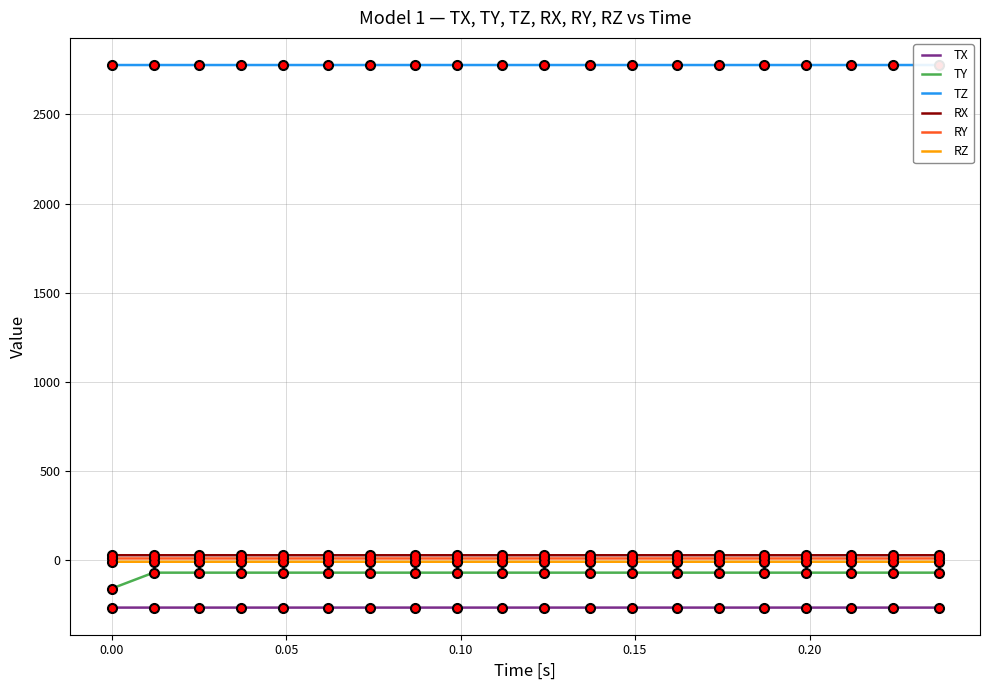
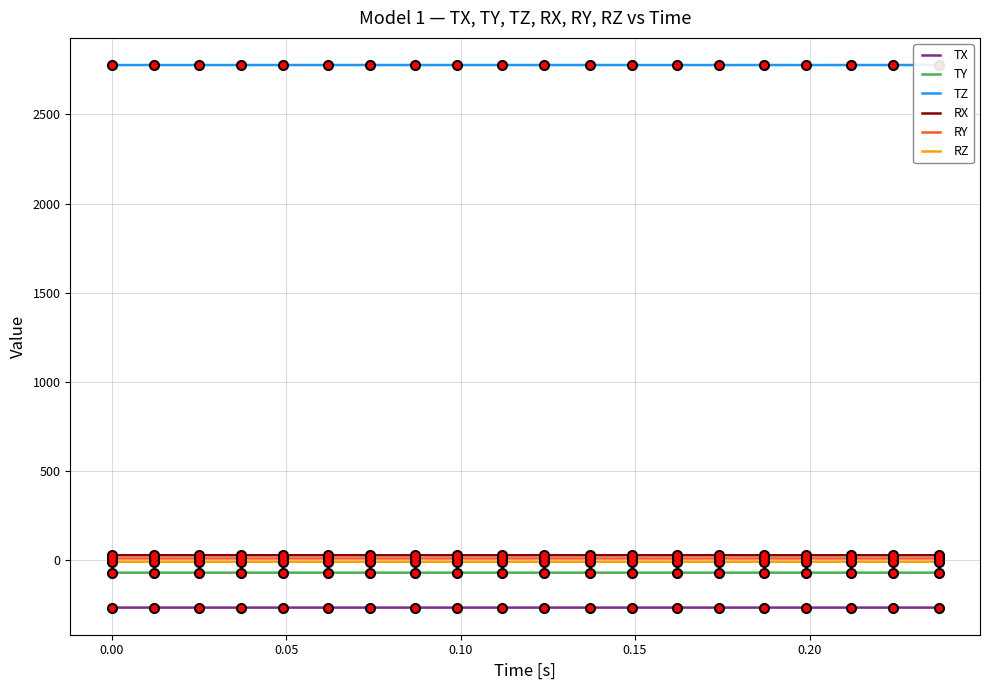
TY, 0.00: -160 -> -70
